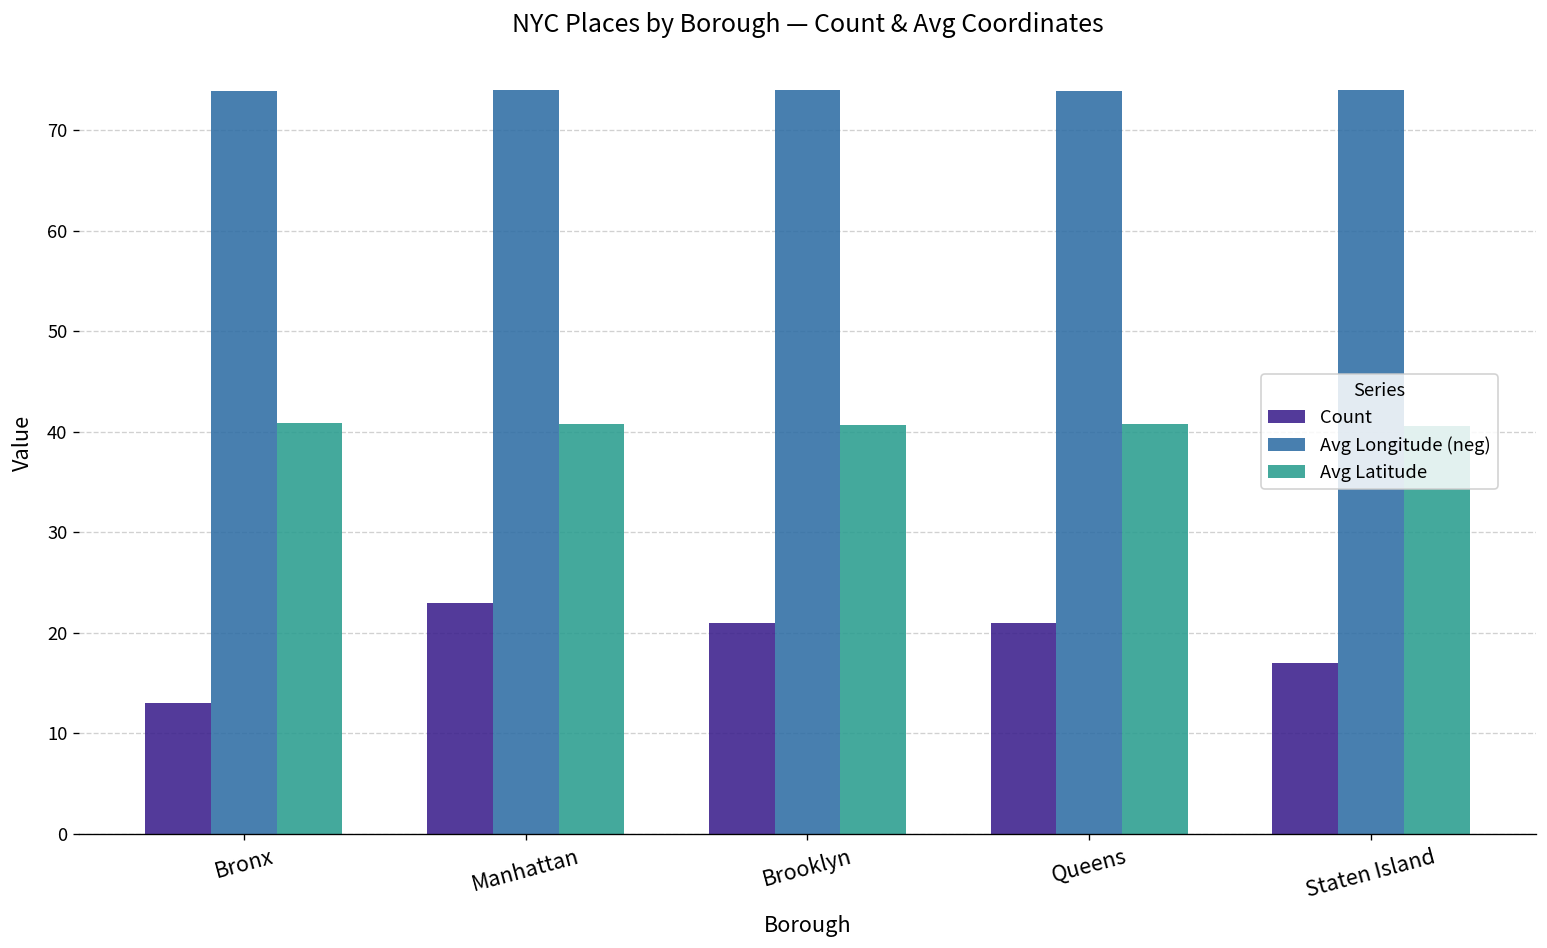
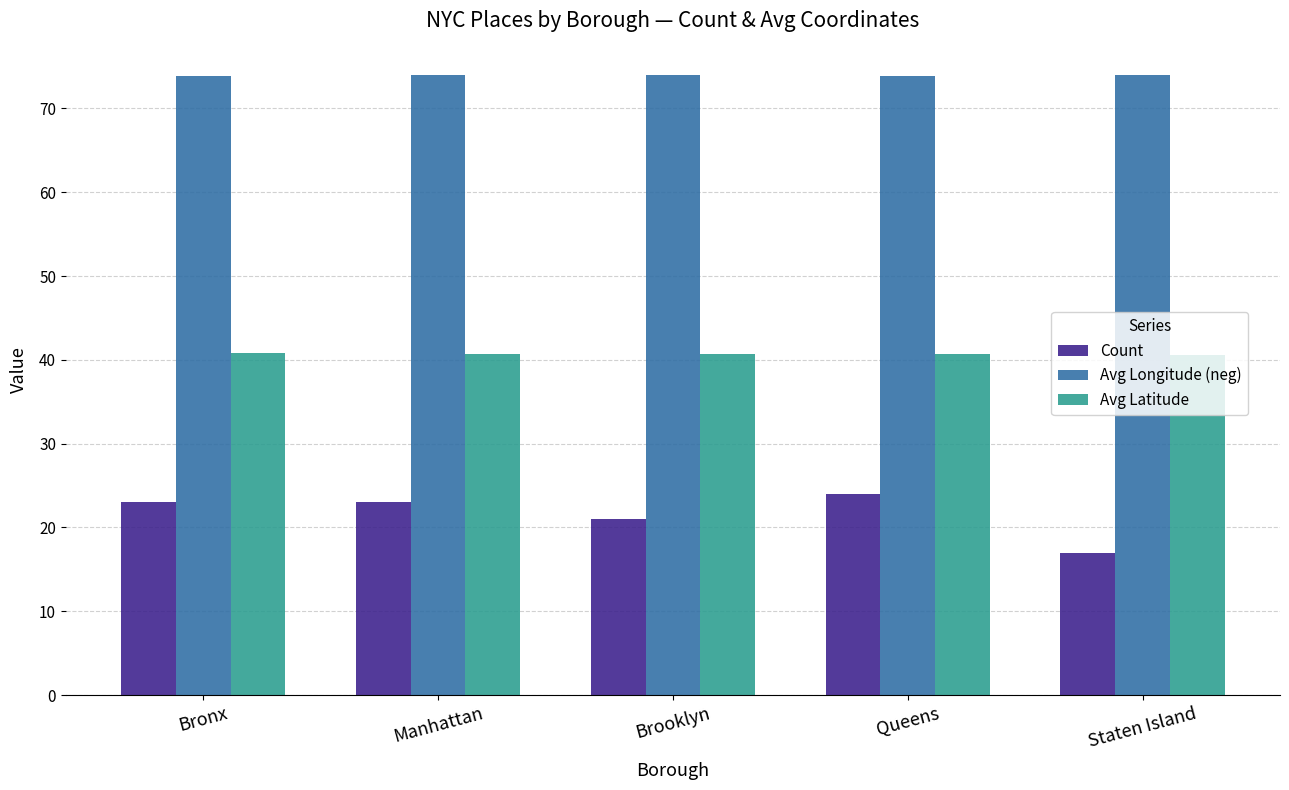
Count, Bronx: 13 -> 23
Count, Queens: 21 -> 24
